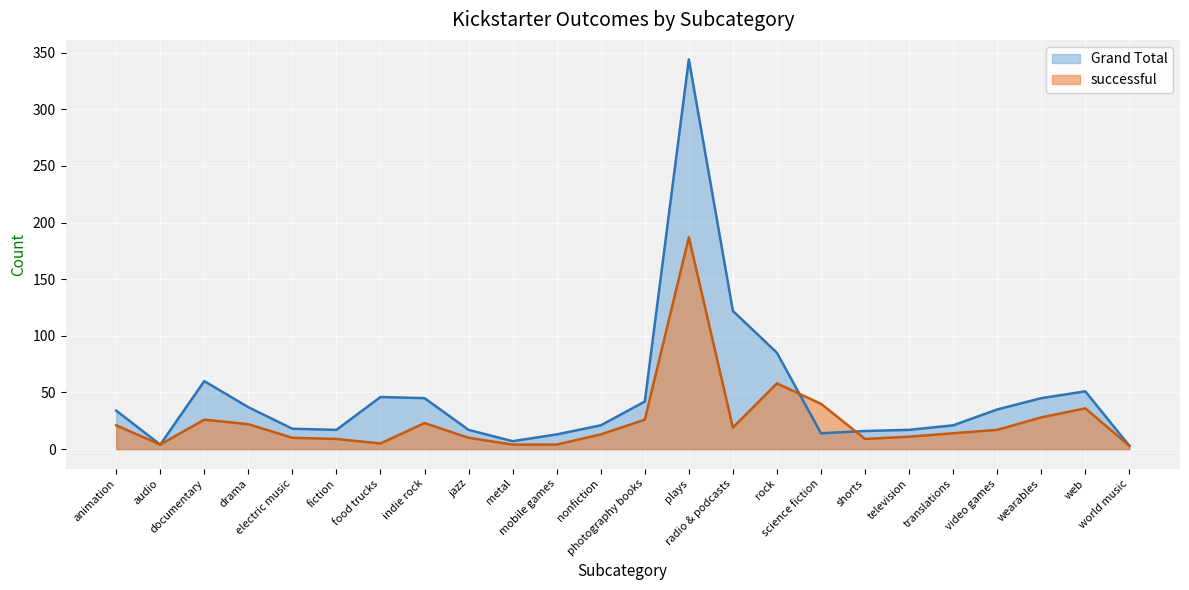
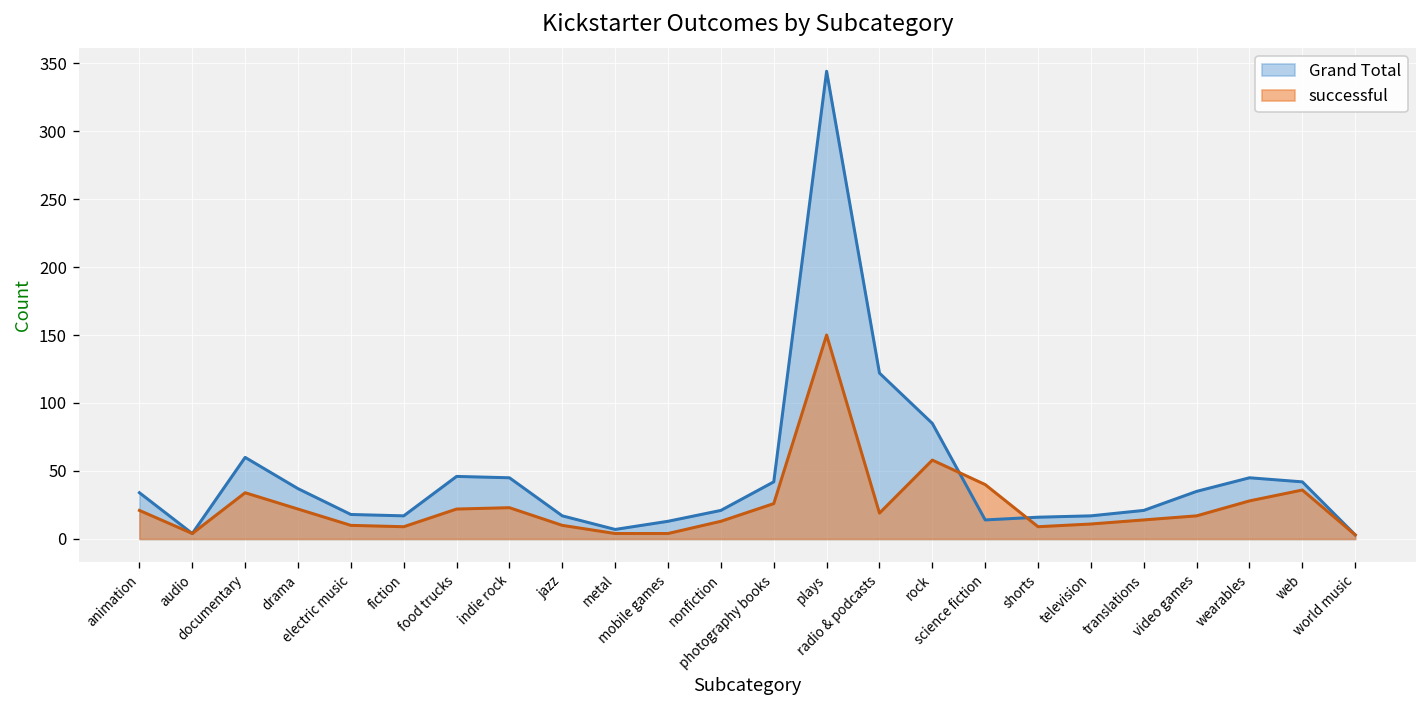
successful, documentary: 26 -> 34
successful, food trucks: 5 -> 22
successful, plays: 187 -> 150
Grand Total, web: 51 -> 42
